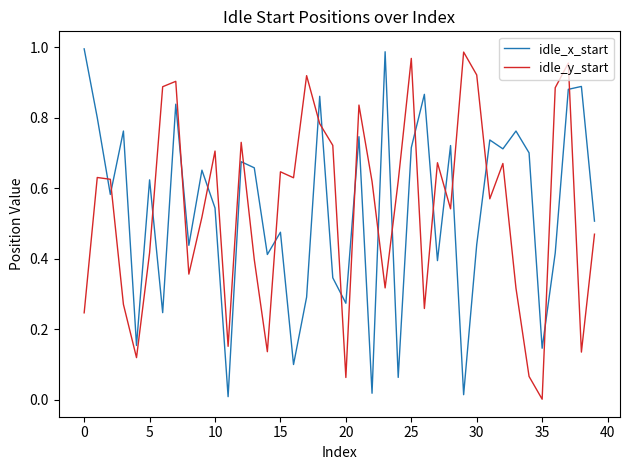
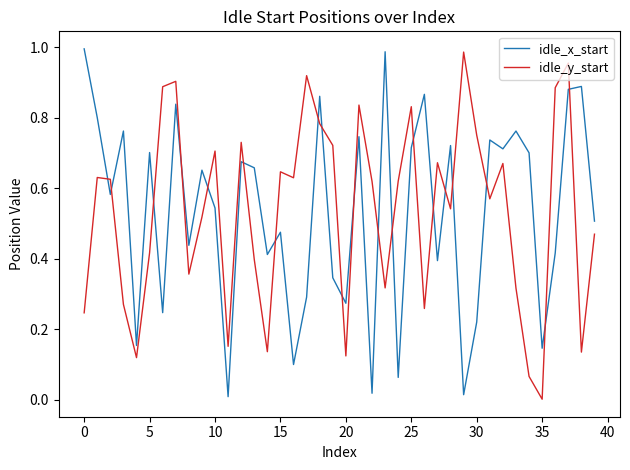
idle_x_start, 5: 0.62 -> 0.70
idle_y_start, 20: 0.06 -> 0.12
idle_y_start, 25: 0.97 -> 0.83
idle_x_start, 30: 0.44 -> 0.22
idle_y_start, 30: 0.92 -> 0.75
